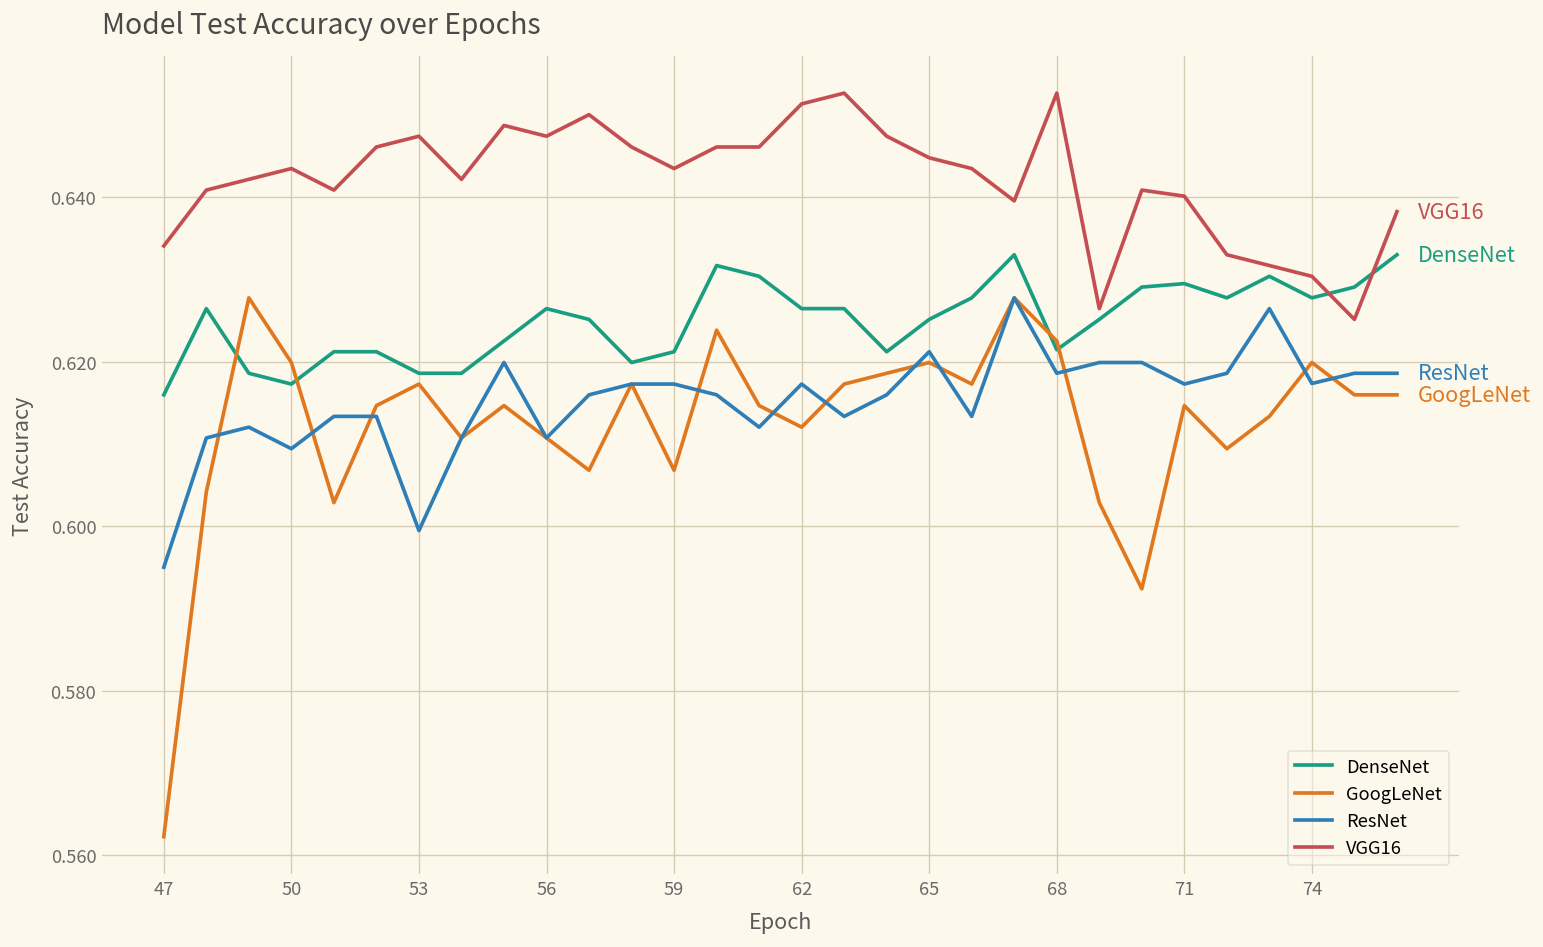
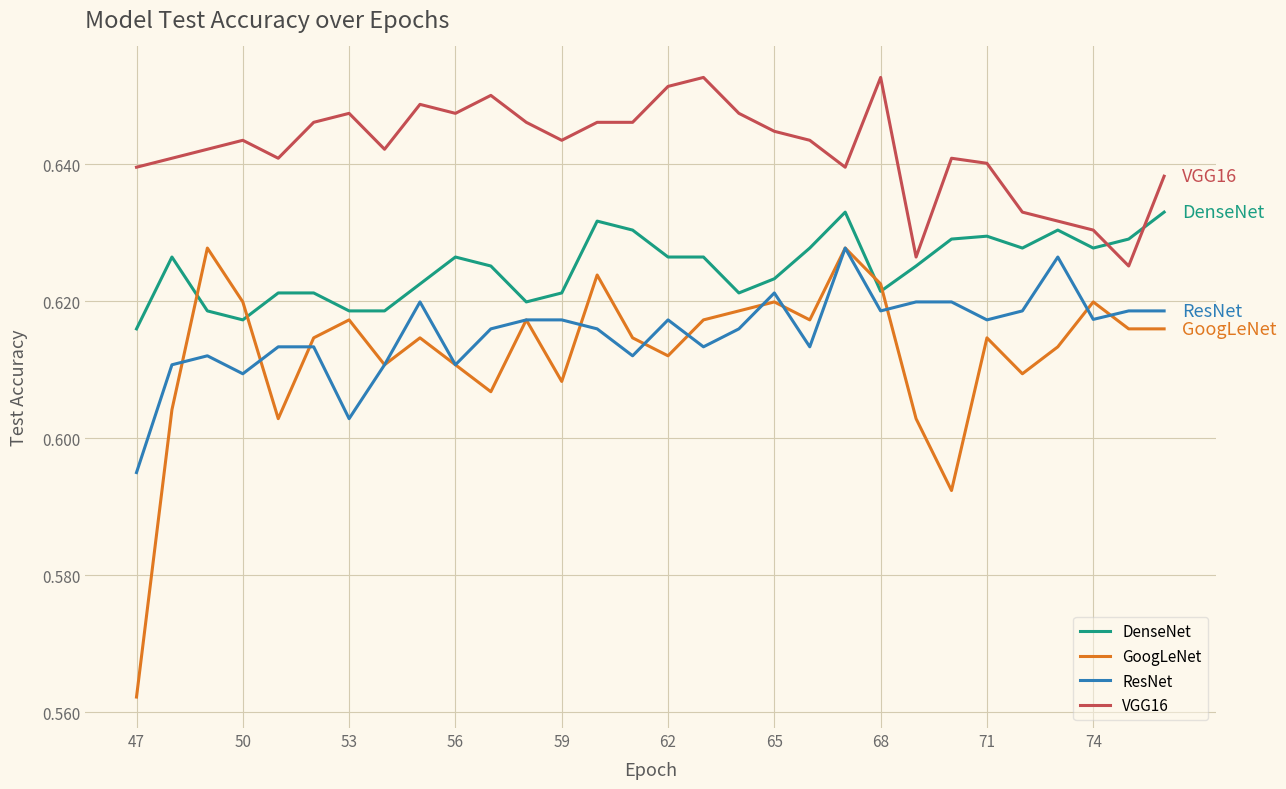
VGG16, 47: 0.634 -> 0.640
ResNet, 53: 0.599 -> 0.603
GoogLeNet, 59: 0.607 -> 0.608
DenseNet, 65: 0.625 -> 0.623
